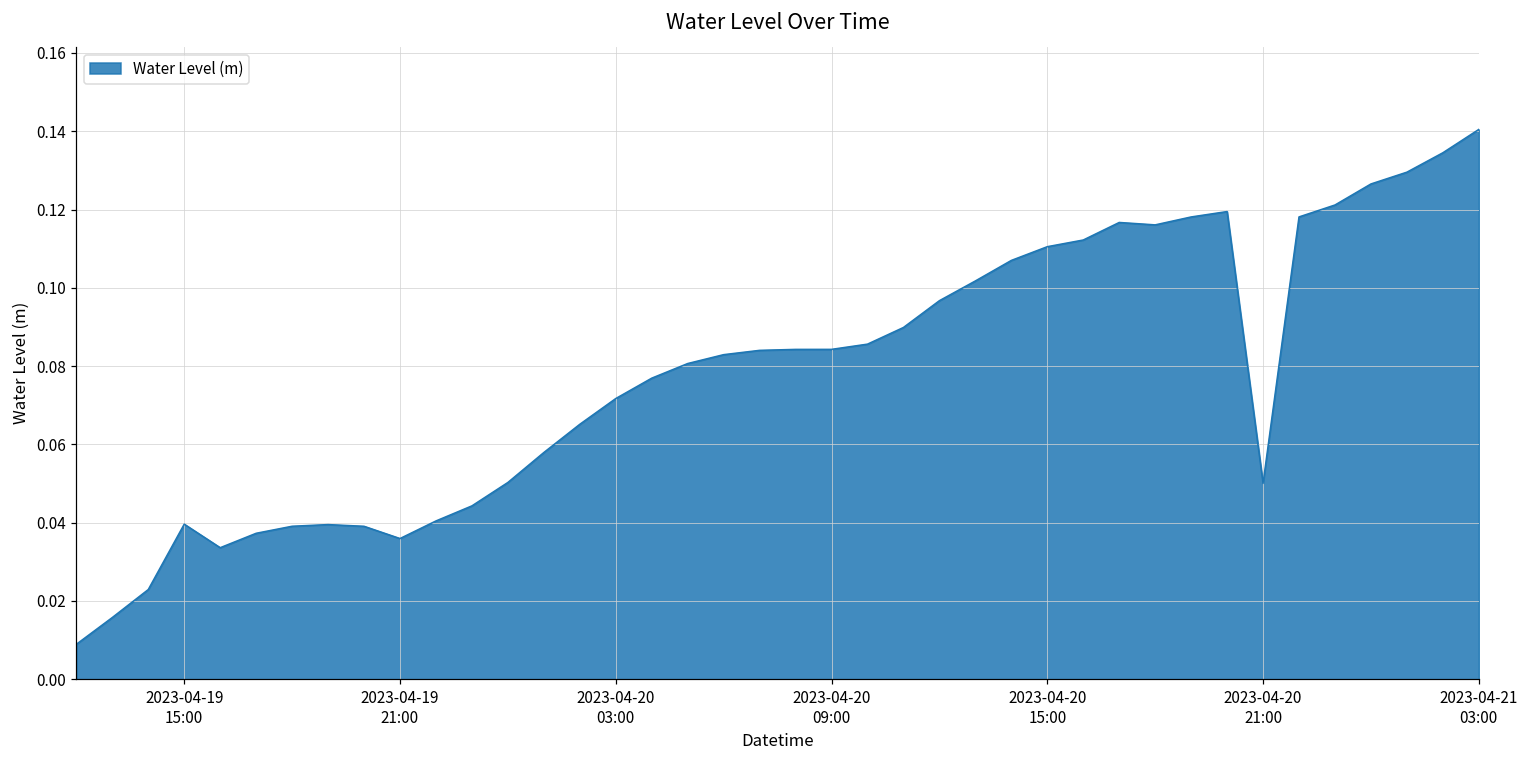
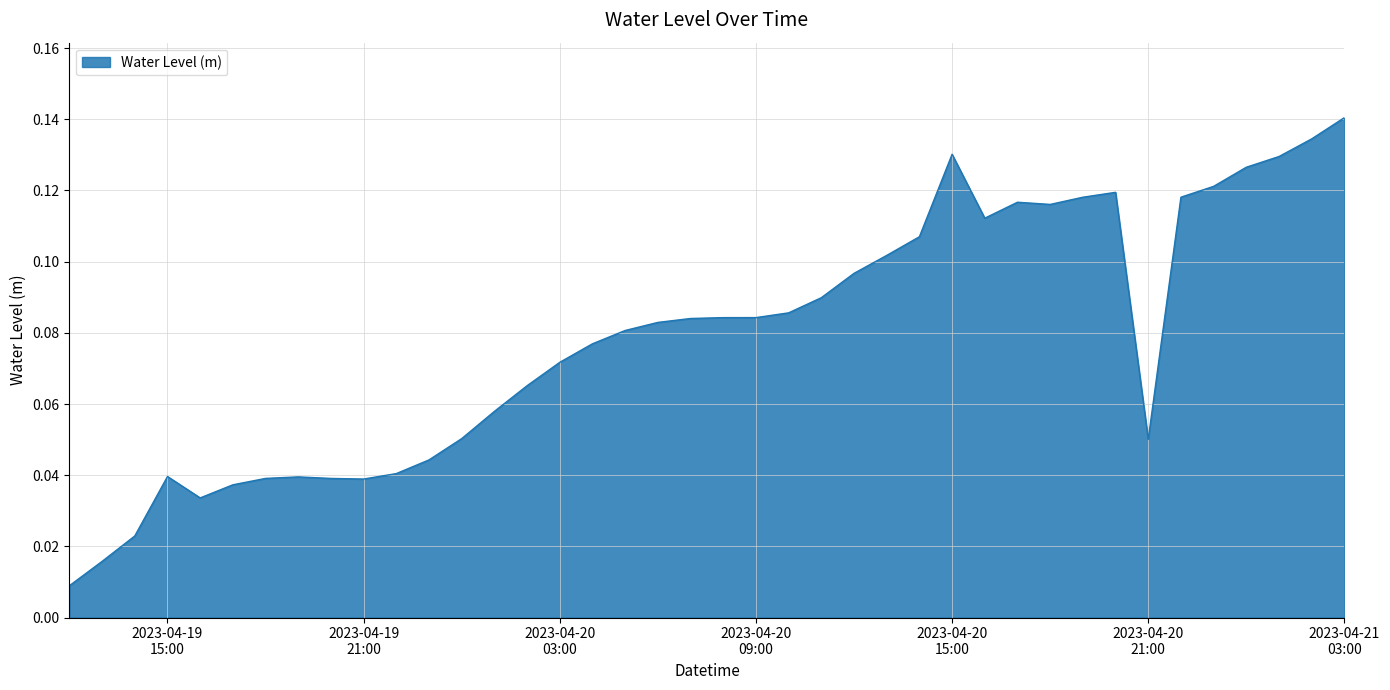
2023-04-19 21:00: 0.036 -> 0.039
2023-04-20 15:00: 0.111 -> 0.130
